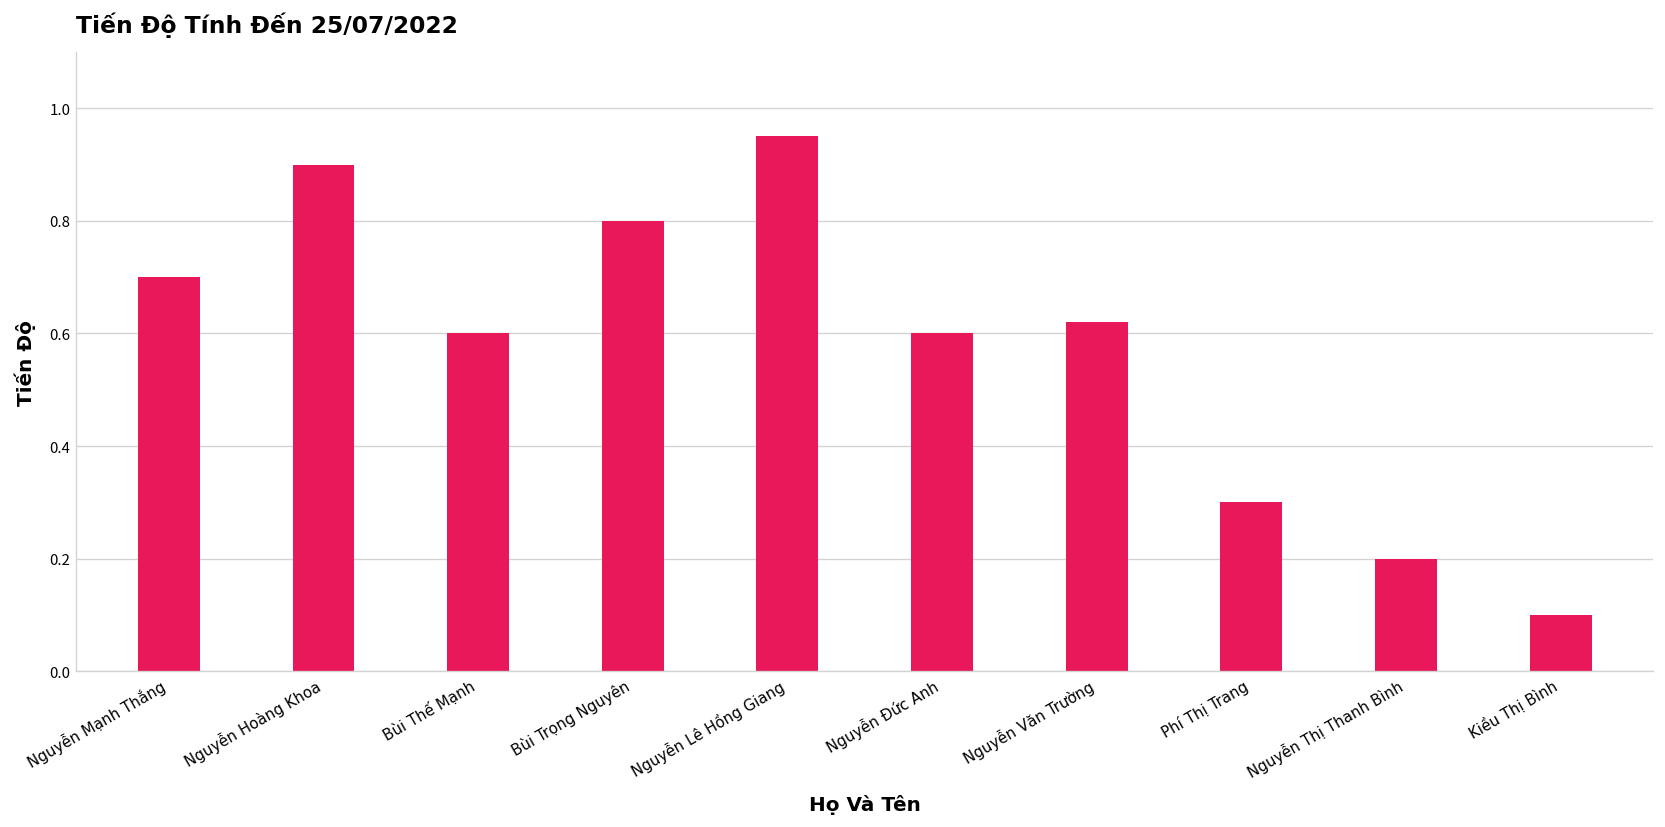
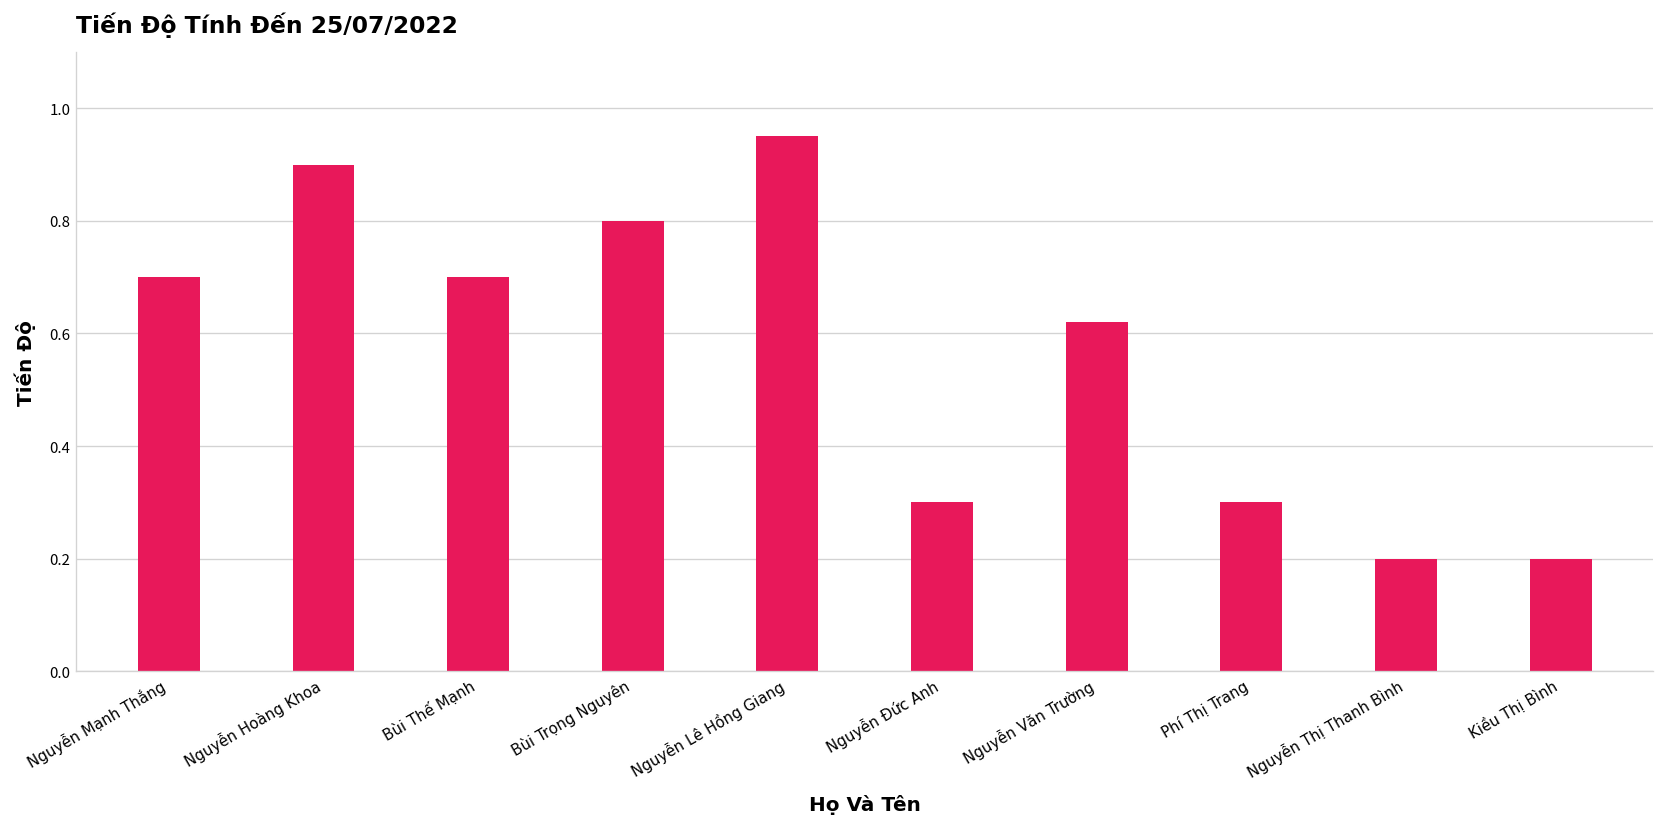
Bùi Thế Mạnh: 0.6 -> 0.7
Nguyễn Đức Anh: 0.6 -> 0.3
Kiều Thị Bình: 0.1 -> 0.2
